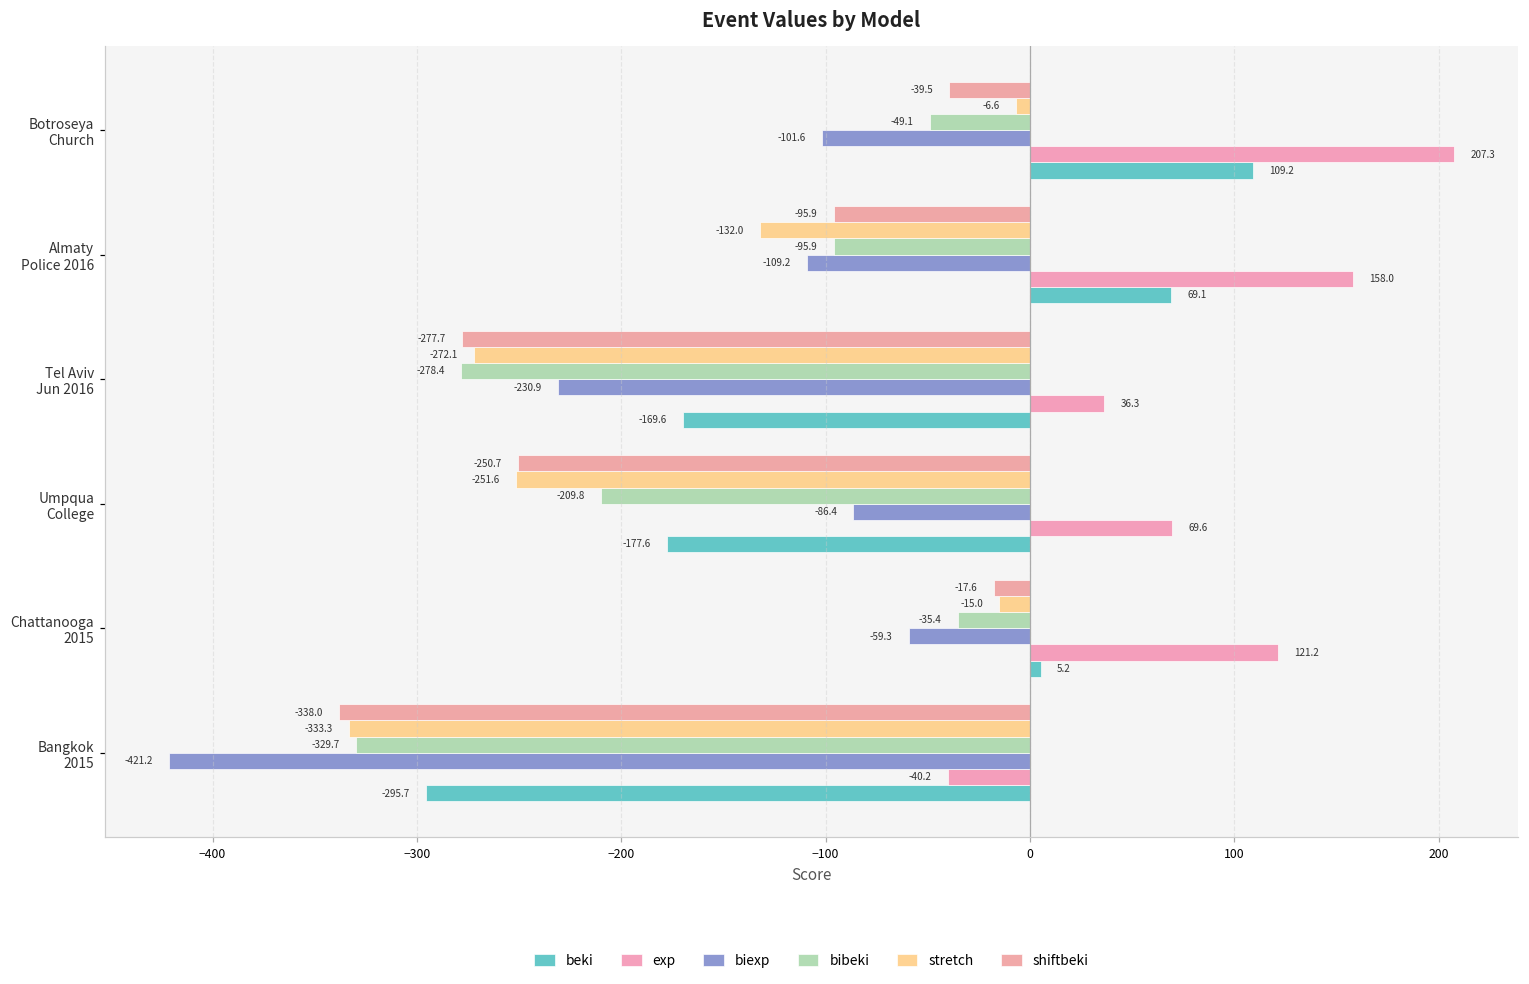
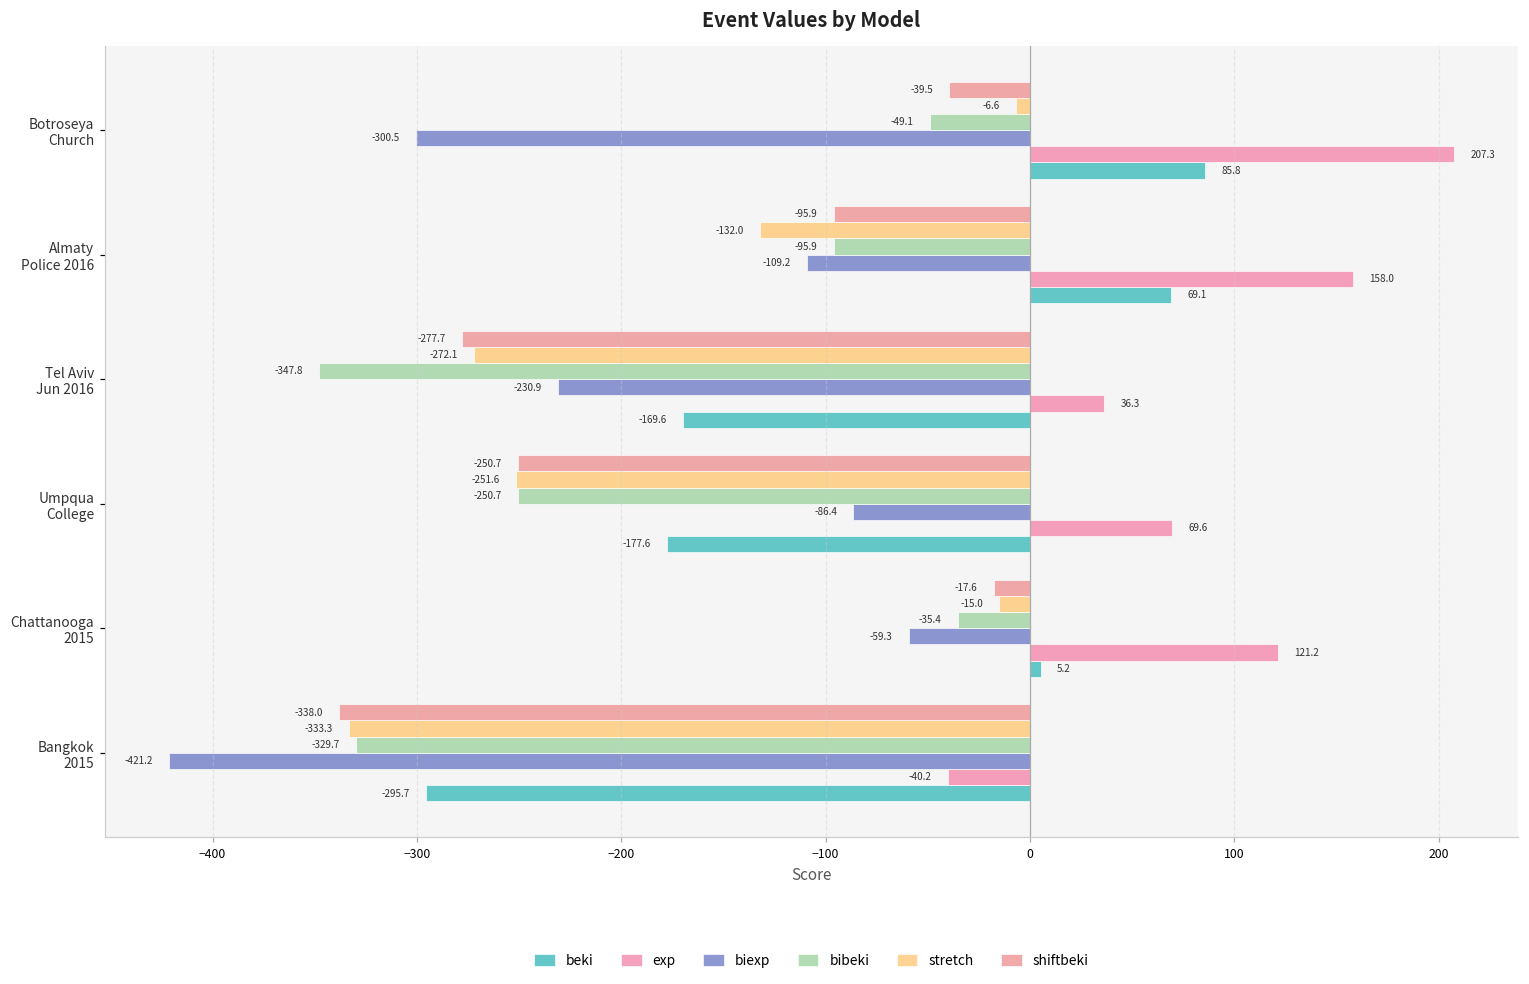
biexp, Botroseya Church: -101.6 -> -300.5
beki, Botroseya Church: 109.2 -> 85.8
bibeki, Tel Aviv Jun 2016: -278.4 -> -347.8
bibeki, Umpqua College: -209.8 -> -250.7
